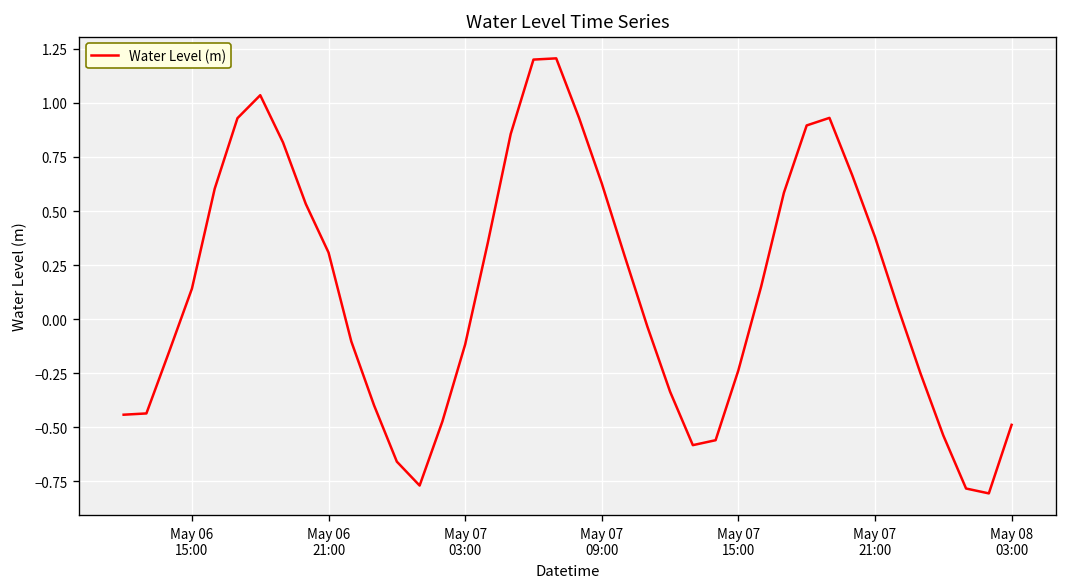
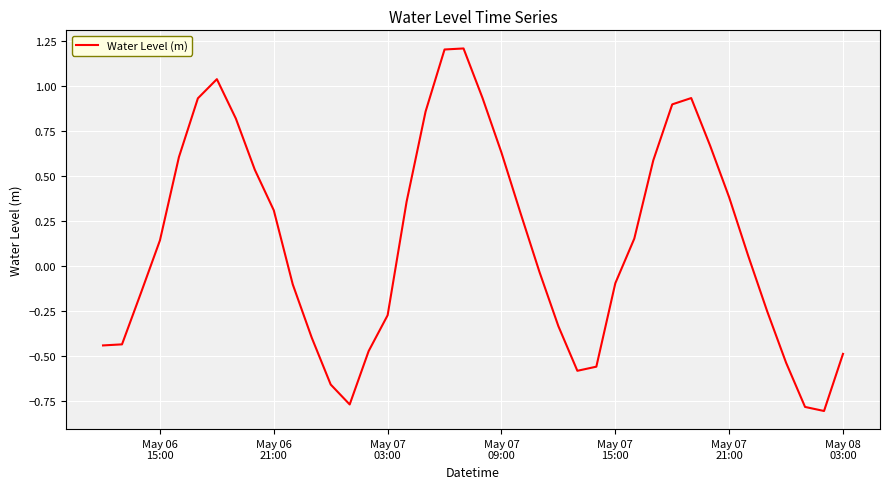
May 07 03:00: -0.12 -> -0.27
May 07 15:00: -0.24 -> -0.10
